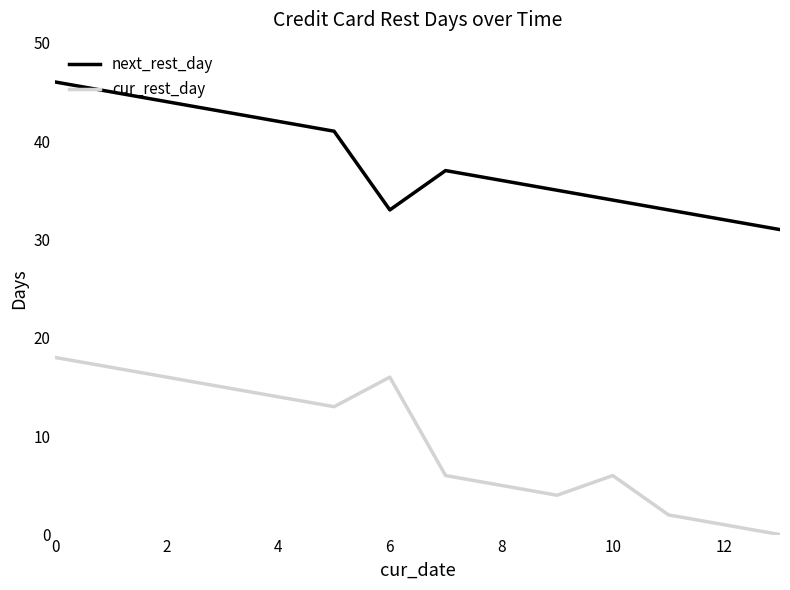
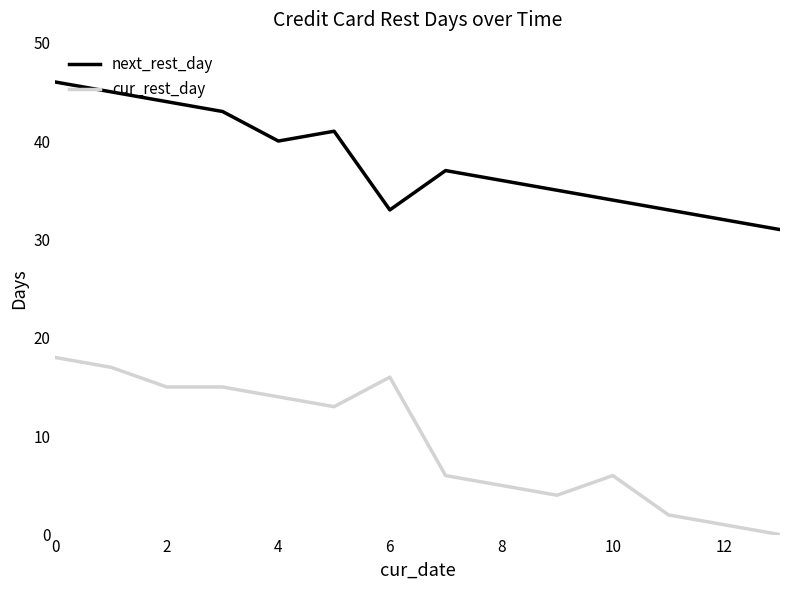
cur_rest_day, 2: 16 -> 15
next_rest_day, 4: 42 -> 40
